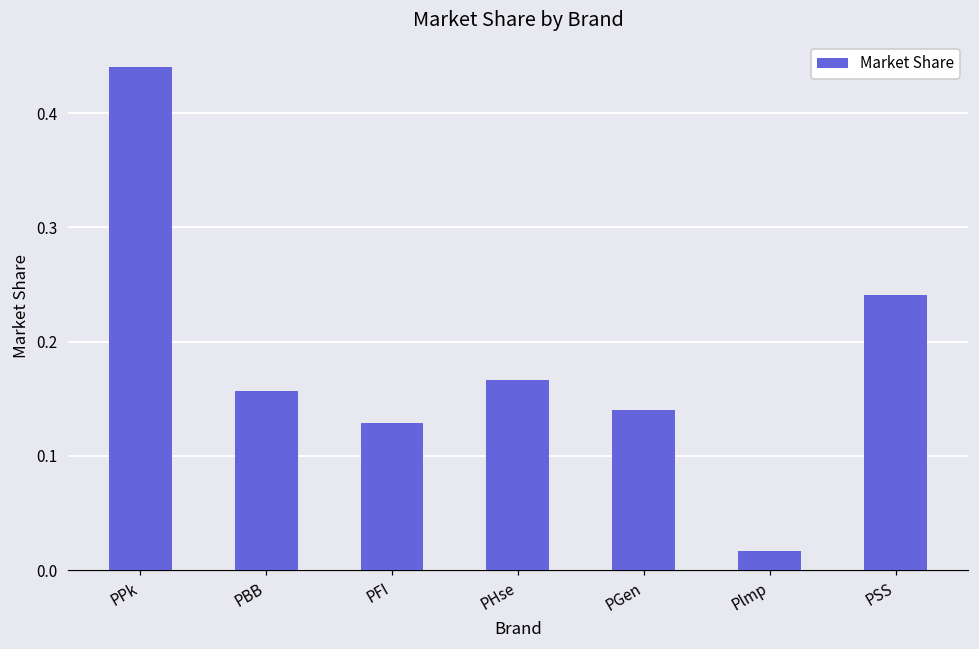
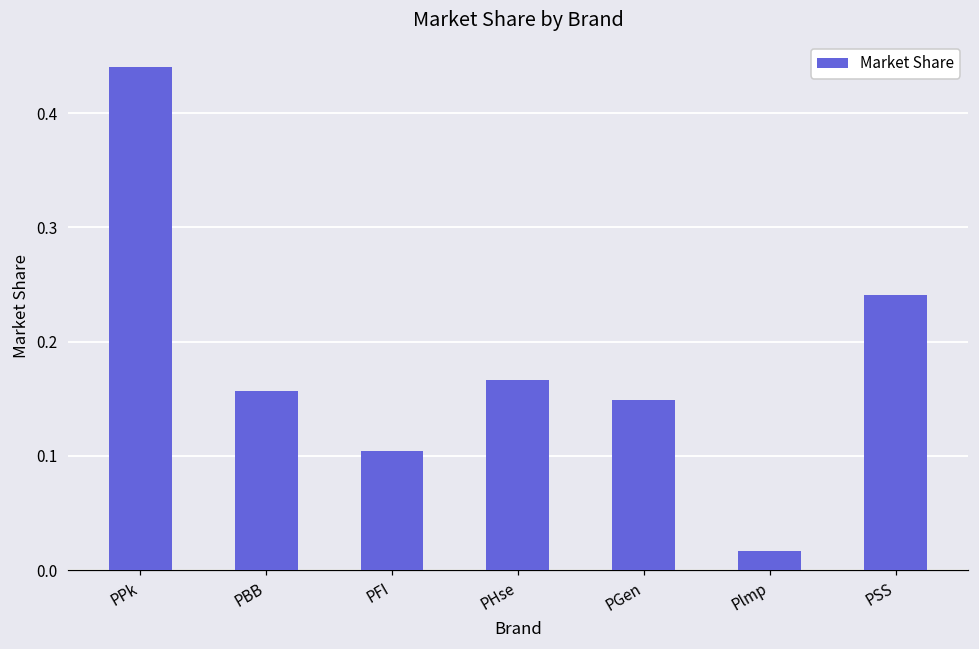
PFI: 0.129 -> 0.105
PGen: 0.140 -> 0.149
